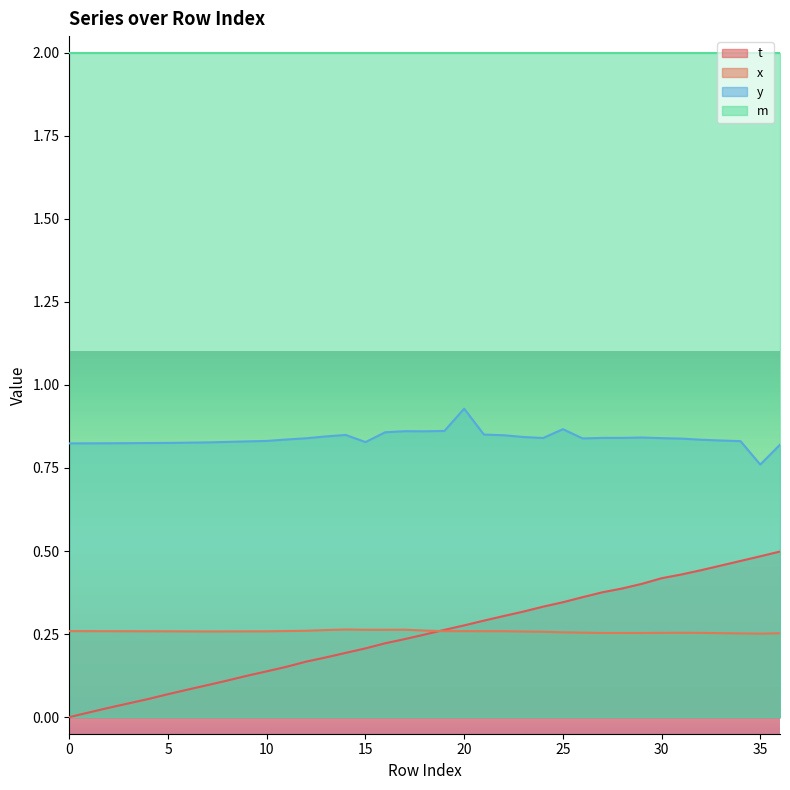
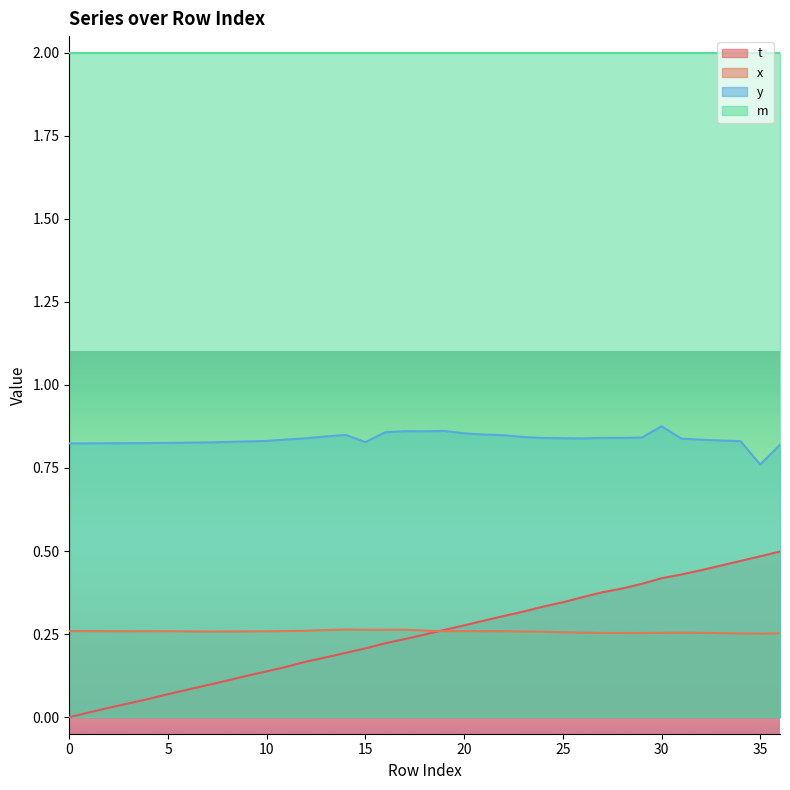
y, 20: 0.93 -> 0.85
y, 25: 0.87 -> 0.84
y, 30: 0.84 -> 0.88
